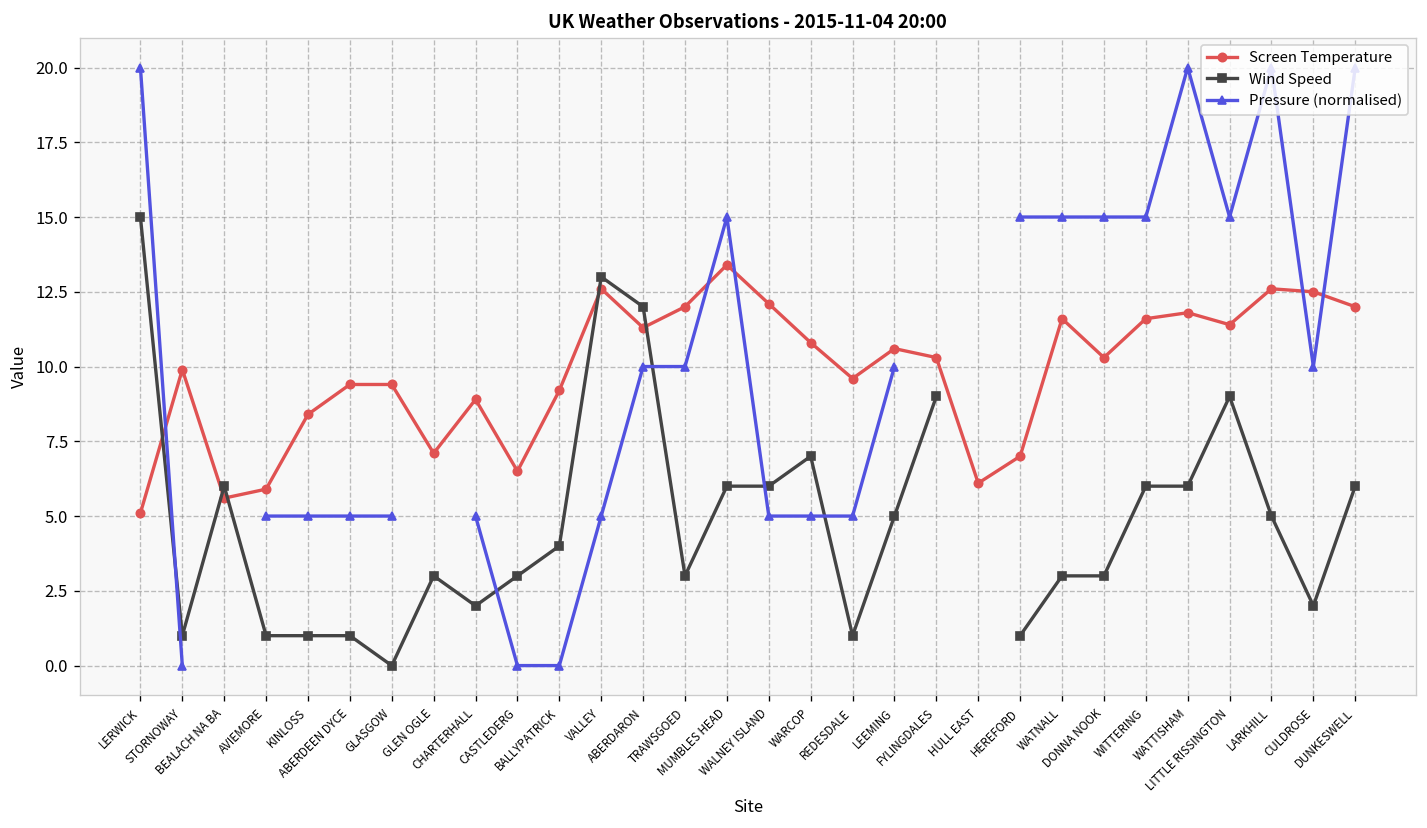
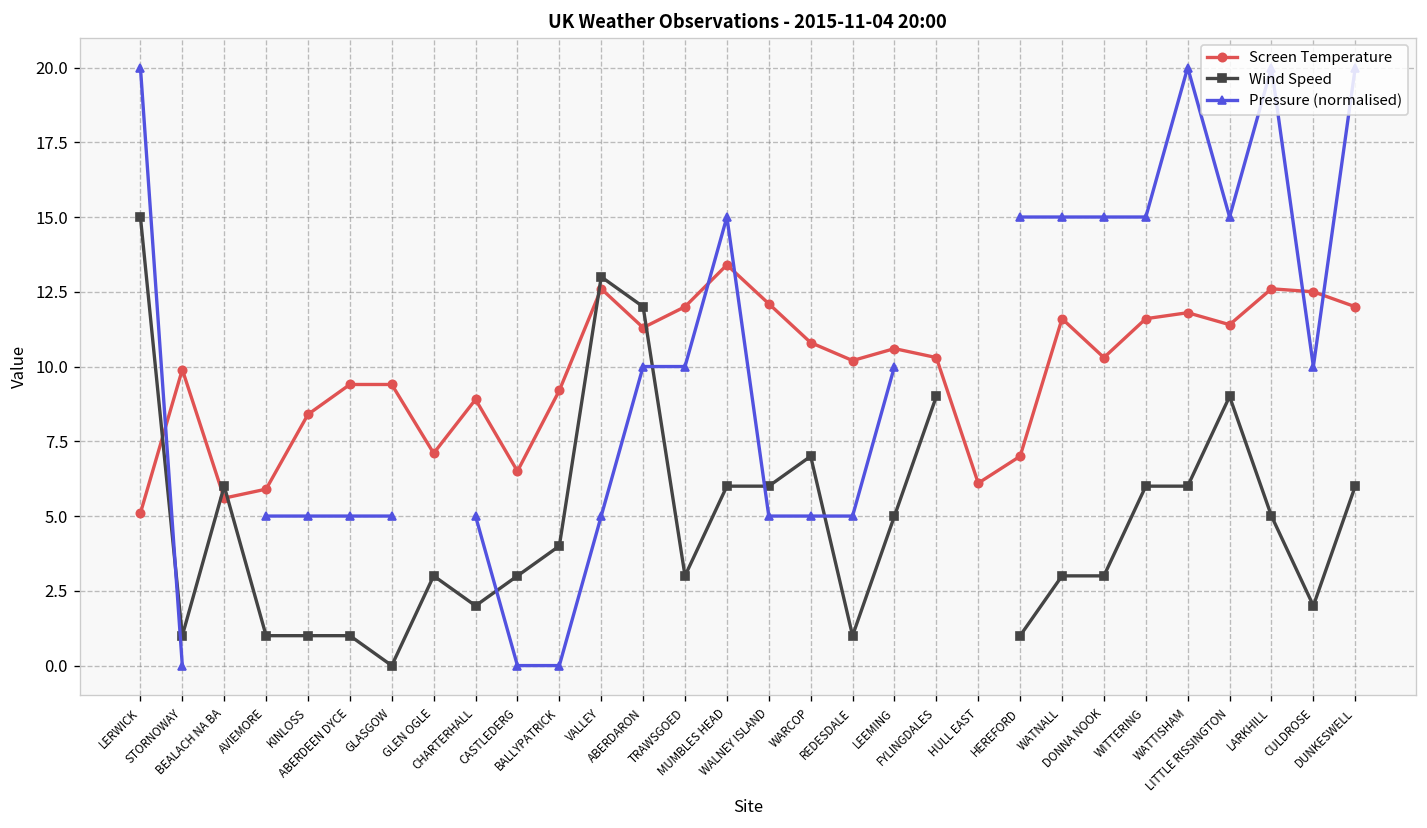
Screen Temperature, REDESDALE: 9.6 -> 10.2
